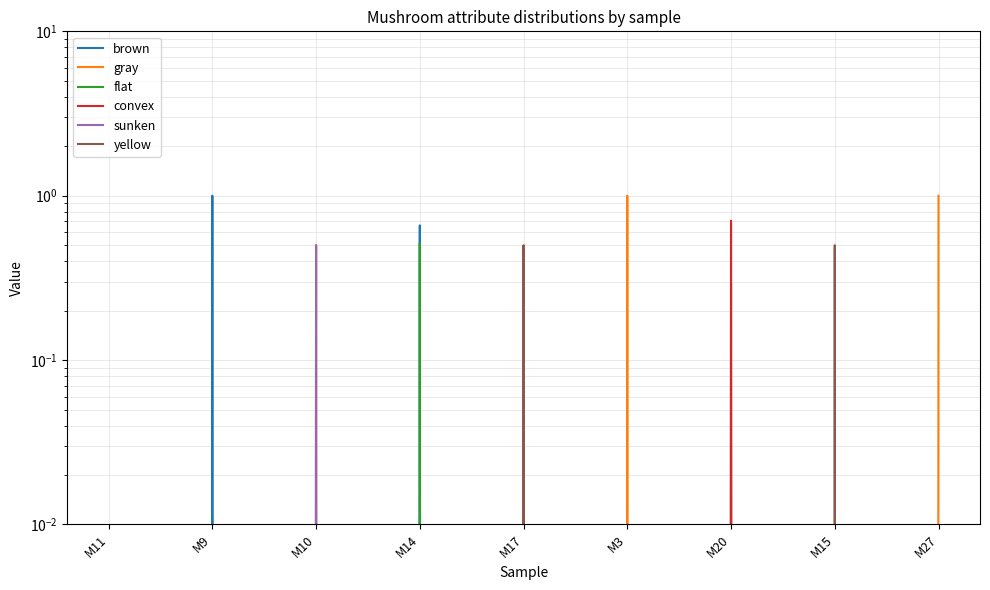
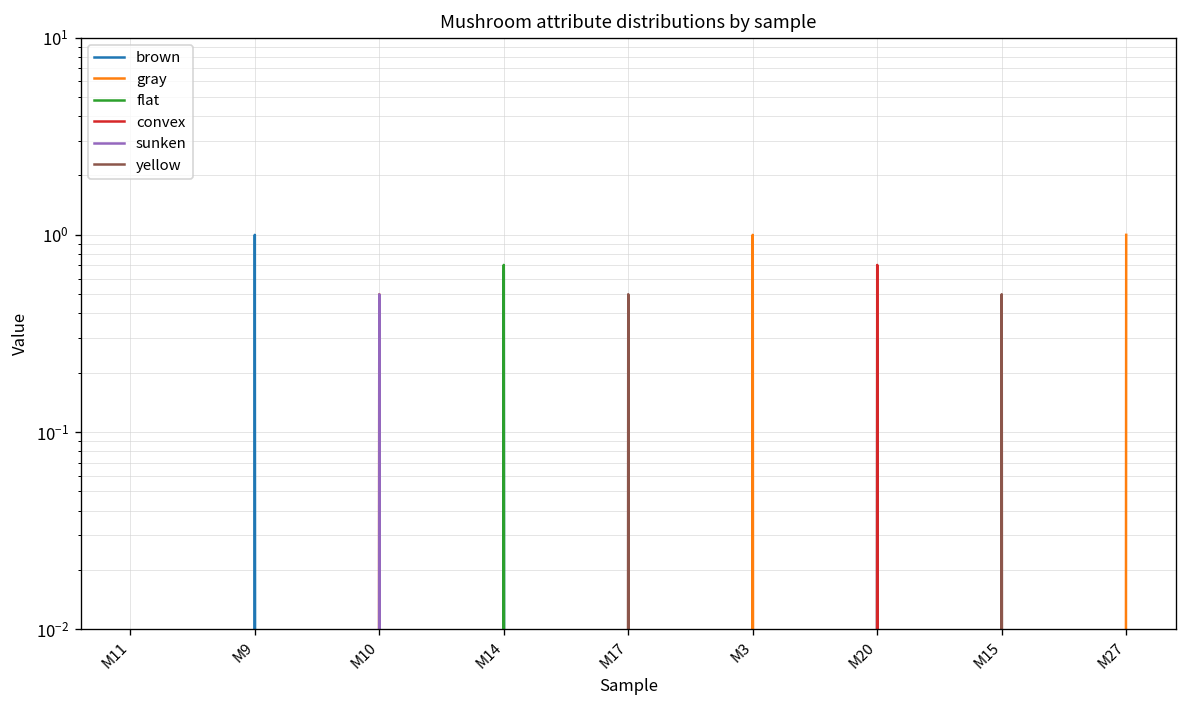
flat, M14: 0.51 -> 0.70
